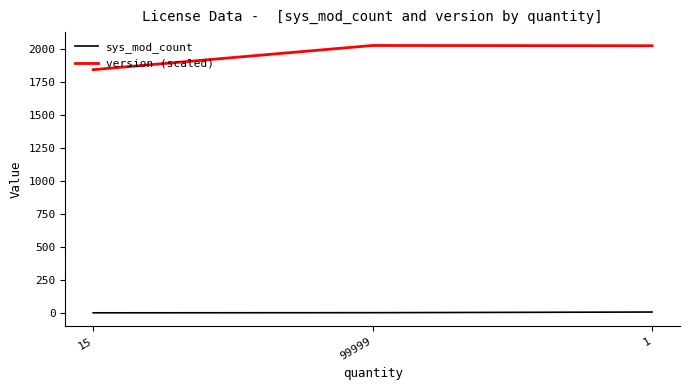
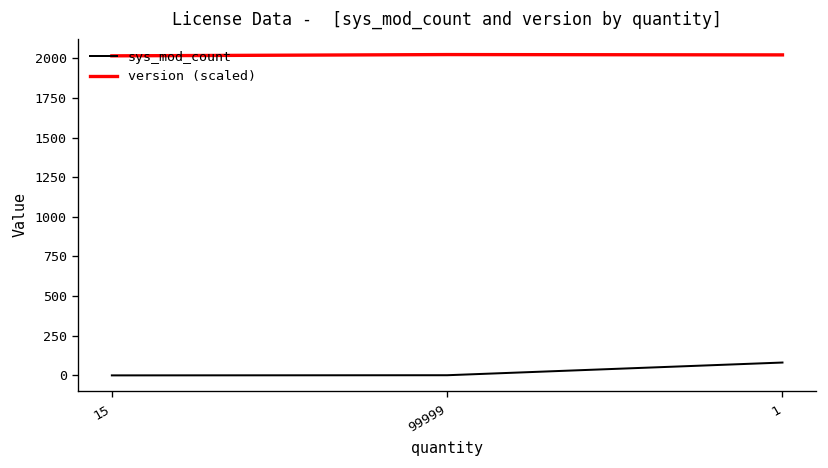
version (scaled), 15: 1840 -> 2020
sys_mod_count, 1: 10 -> 80
